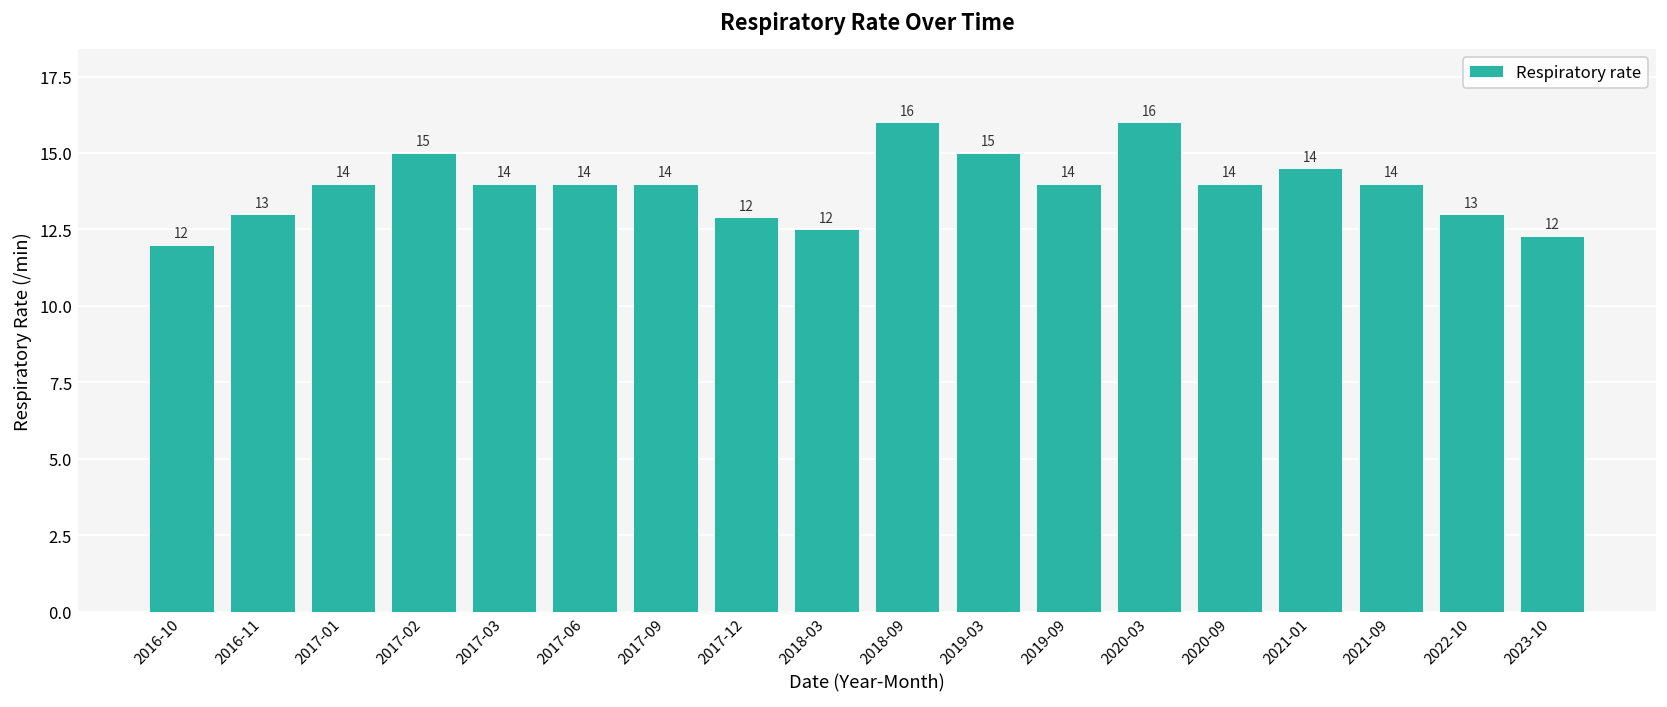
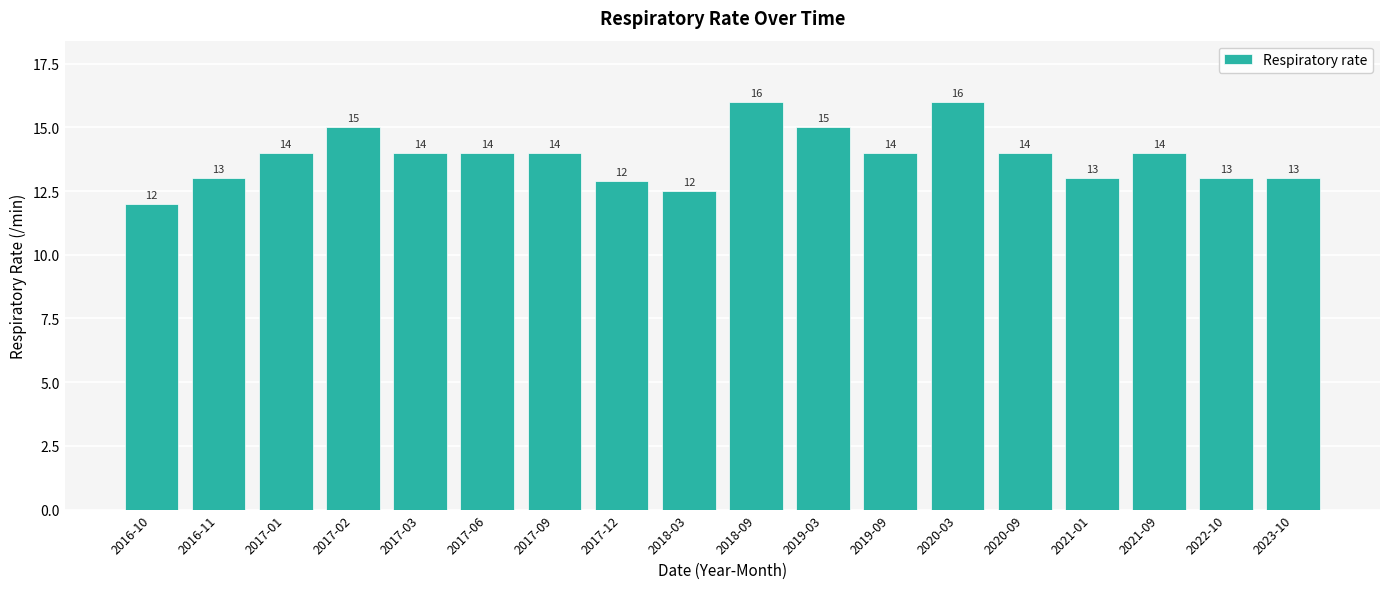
2021-01: 14 -> 13
2023-10: 12 -> 13
